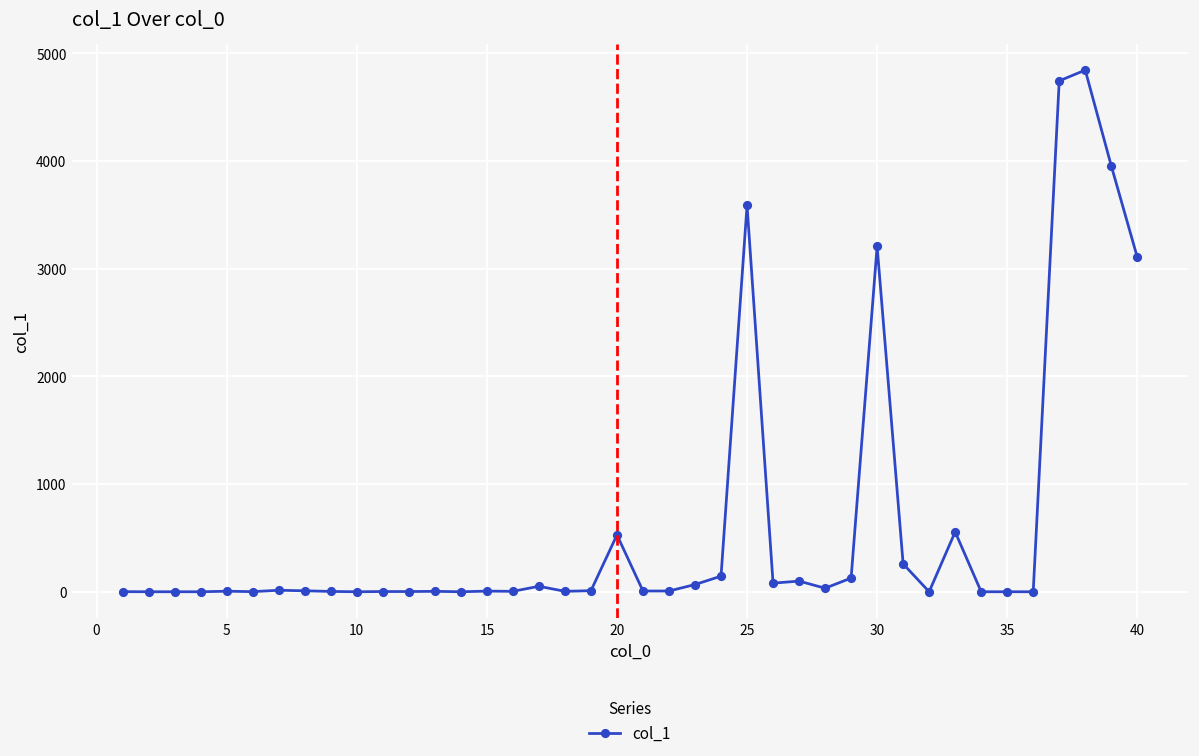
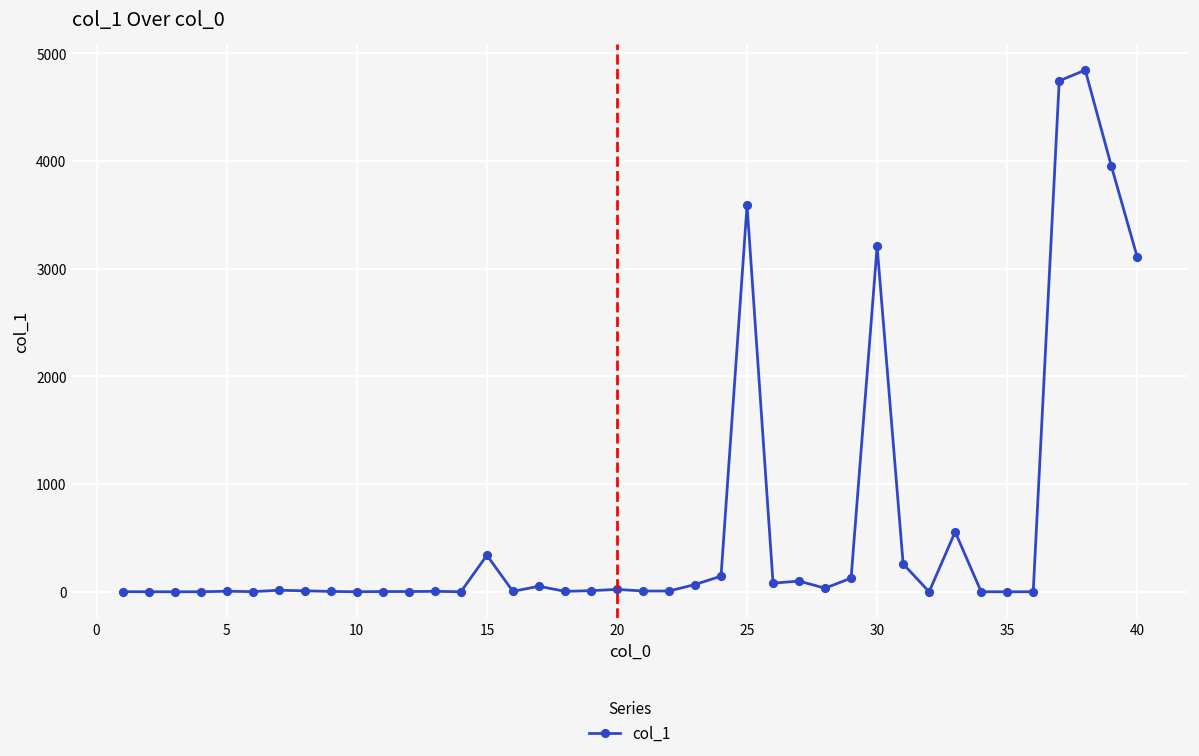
15: 0 -> 300
20: 500 -> 0
